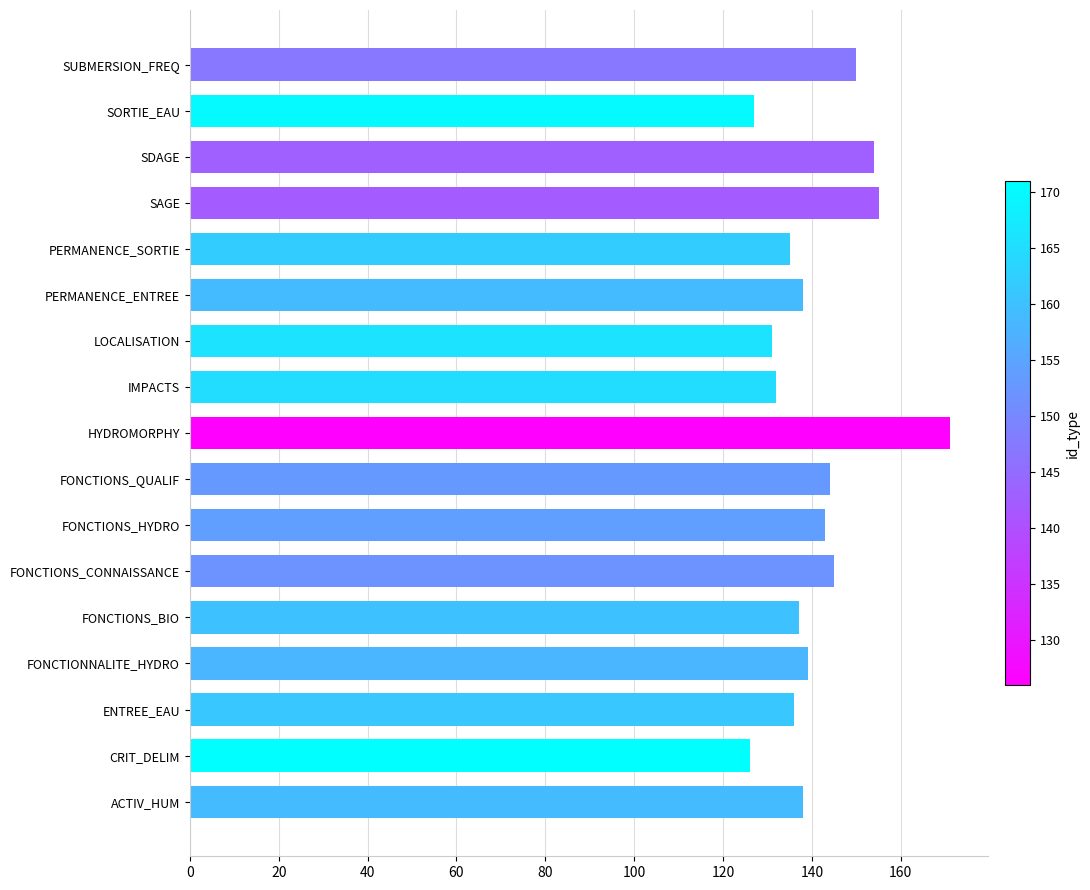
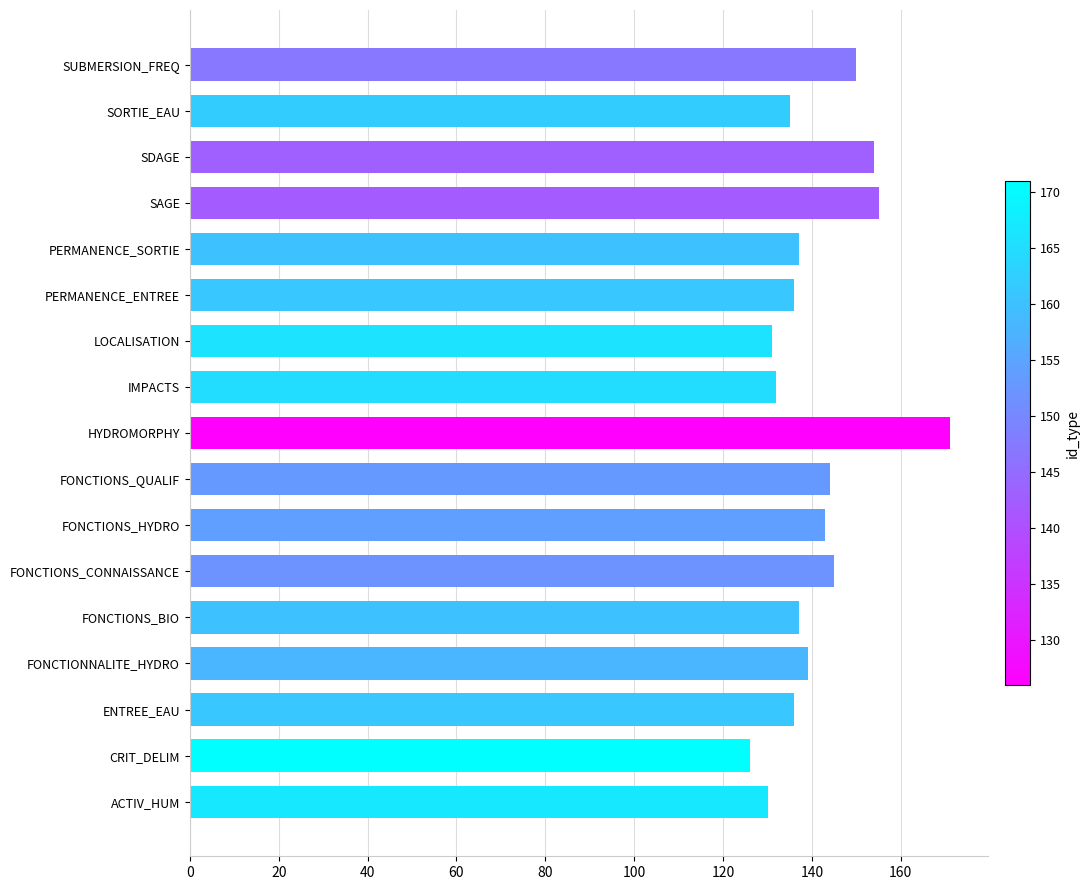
SORTIE_EAU: 127 -> 135
PERMANENCE_SORTIE: 135 -> 137
PERMANENCE_ENTREE: 138 -> 136
ACTIV_HUM: 138 -> 130
